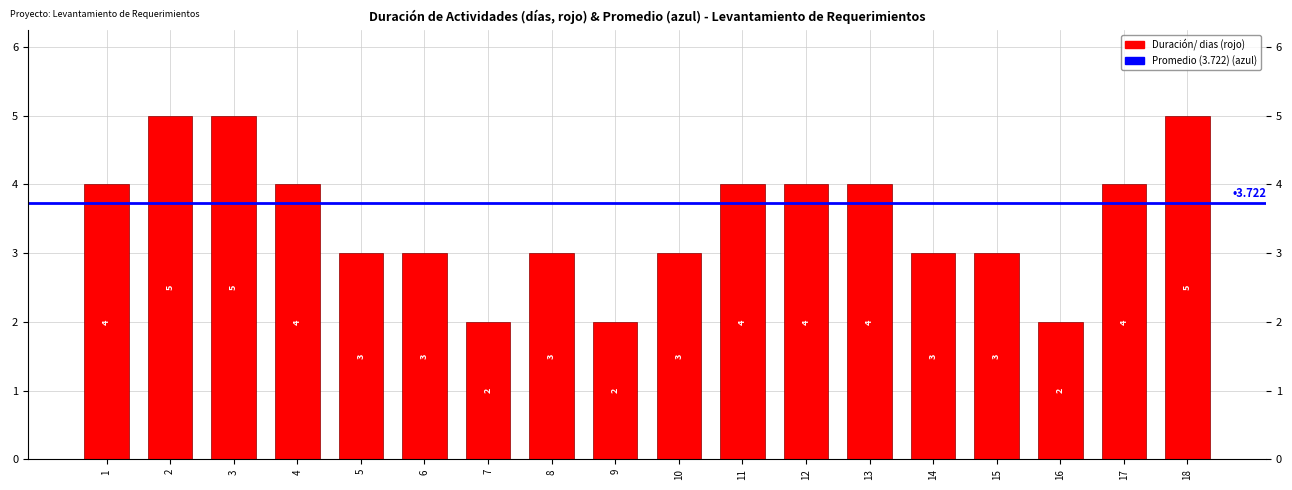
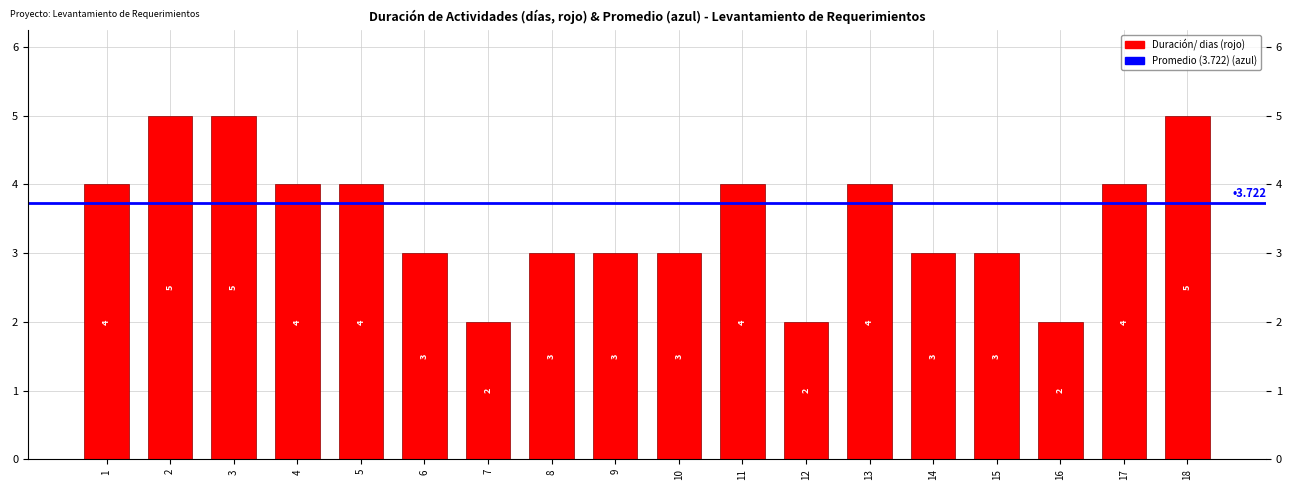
5: 3 -> 4
9: 2 -> 3
12: 4 -> 2
